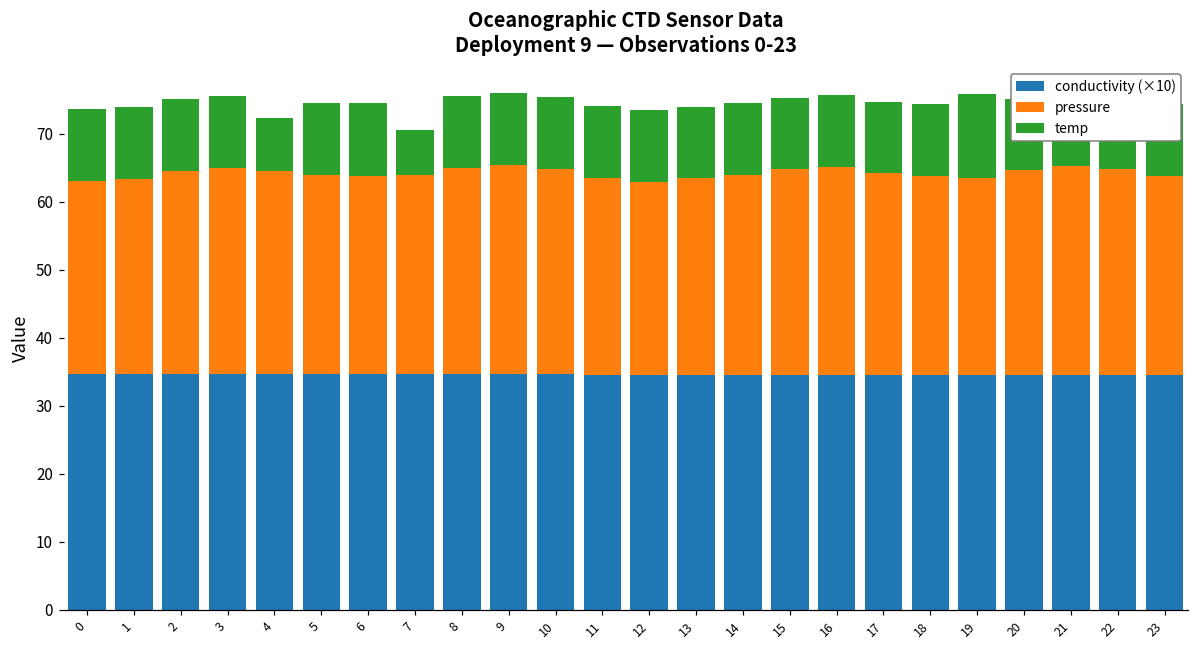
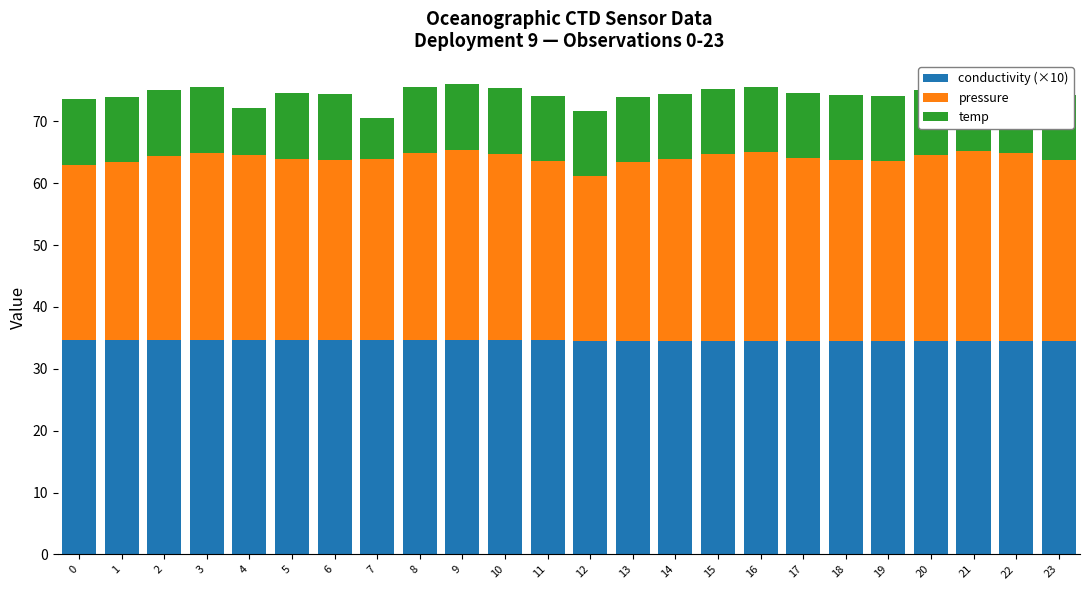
pressure, 12: 28 -> 27
temp, 19: 12 -> 11
